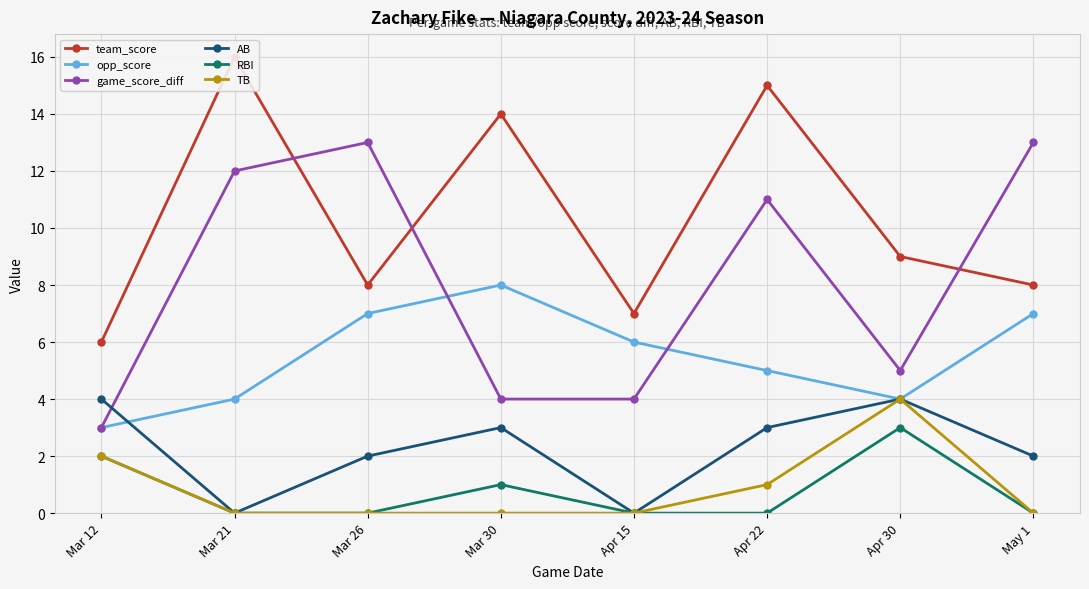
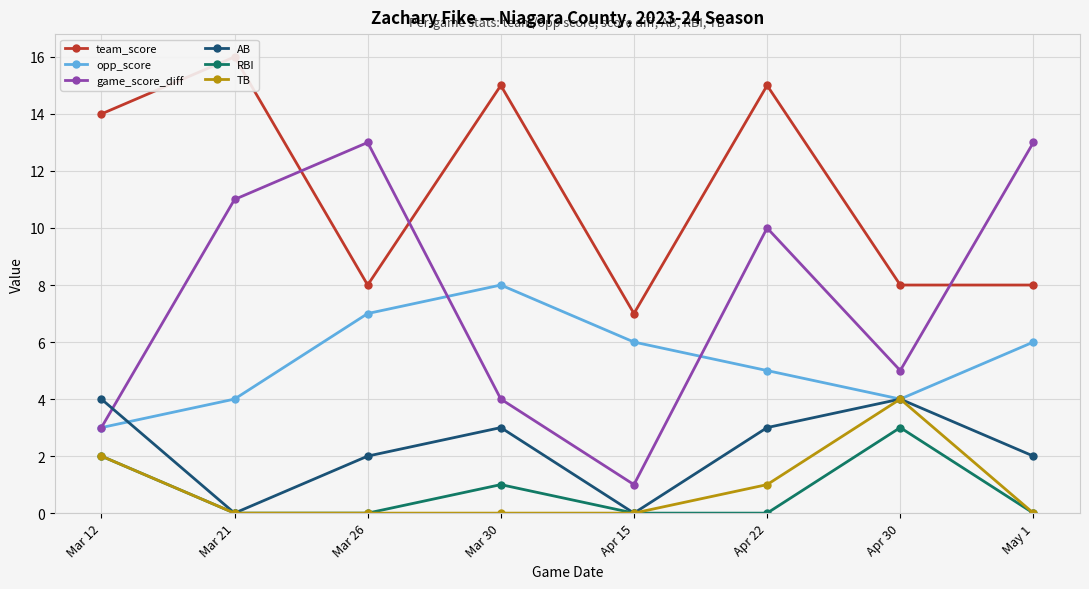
team_score, Mar 12: 6 -> 14
game_score_diff, Mar 21: 12 -> 11
team_score, Mar 30: 14 -> 15
game_score_diff, Apr 15: 4 -> 1
game_score_diff, Apr 22: 11 -> 10
team_score, Apr 30: 9 -> 8
opp_score, May 1: 7 -> 6
